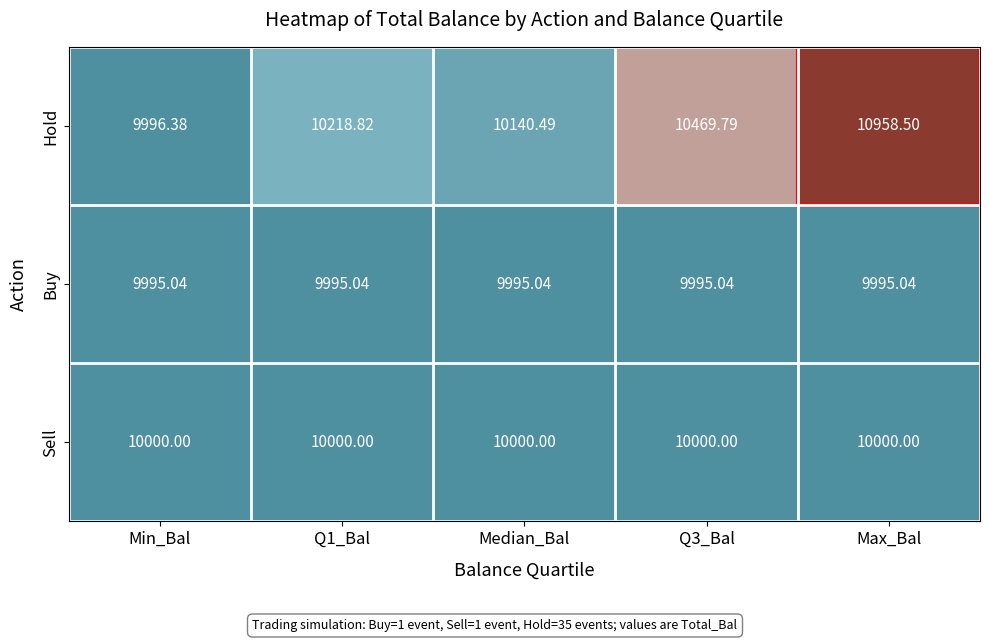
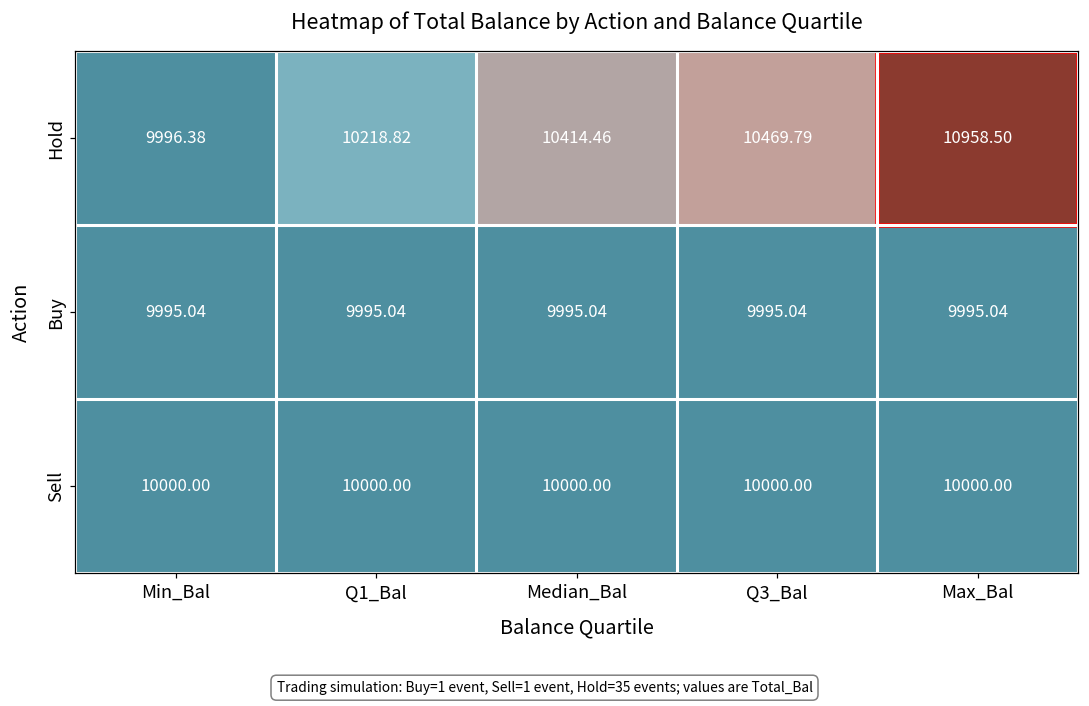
Hold, Median_Bal: 10140.49 -> 10414.46
